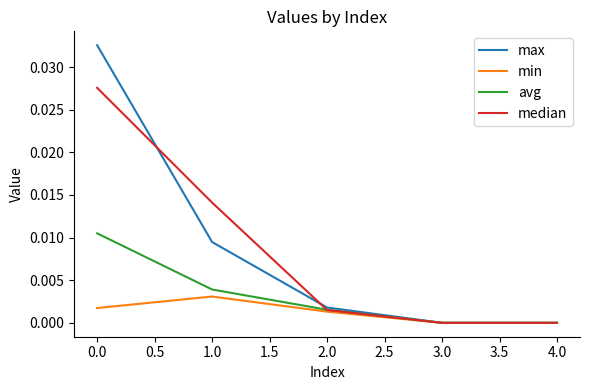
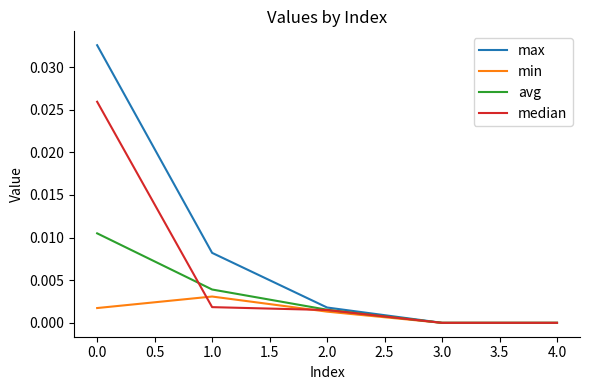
median, 0.0: 0.028 -> 0.026
max, 1.0: 0.009 -> 0.008
median, 1.0: 0.014 -> 0.002
